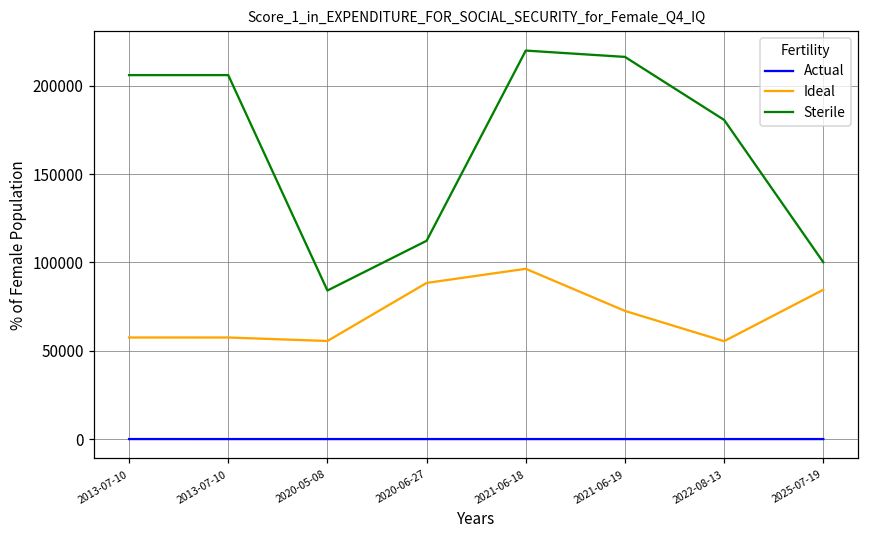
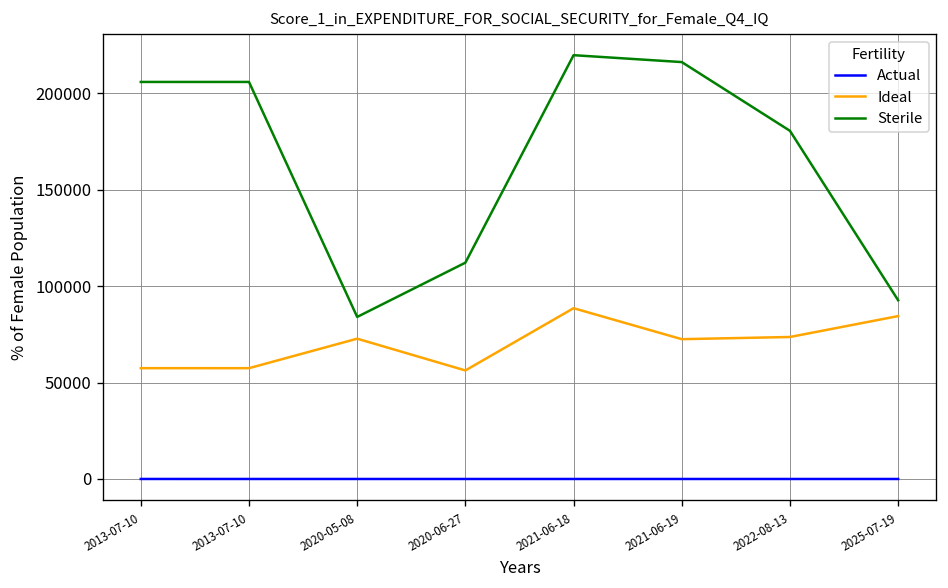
Ideal, 2020-05-08: 56000 -> 73000
Ideal, 2020-06-27: 88000 -> 56000
Ideal, 2021-06-18: 96000 -> 89000
Ideal, 2022-08-13: 55000 -> 74000
Sterile, 2025-07-19: 100000 -> 93000
